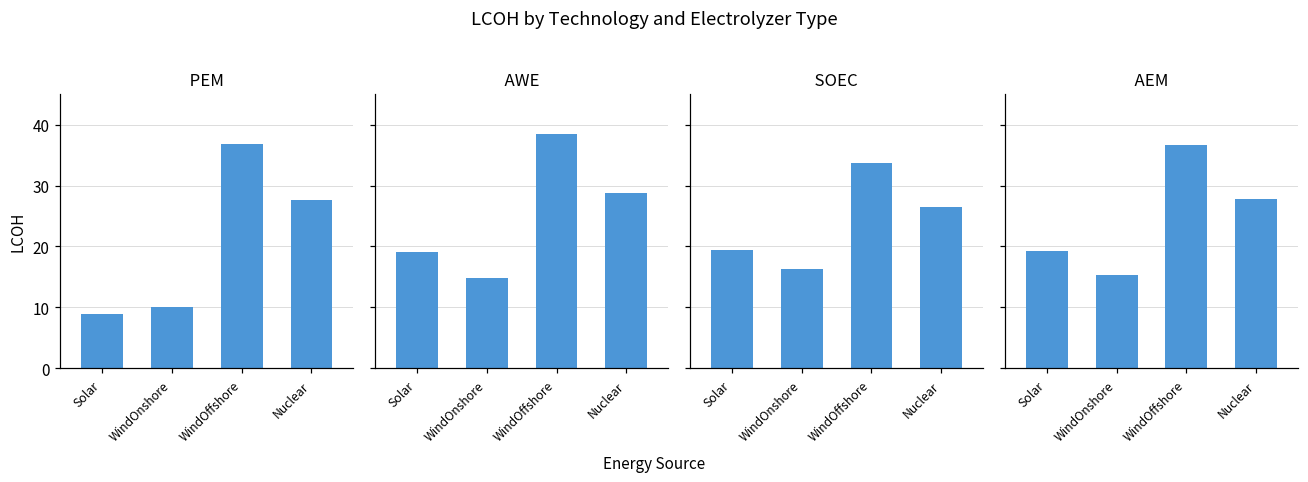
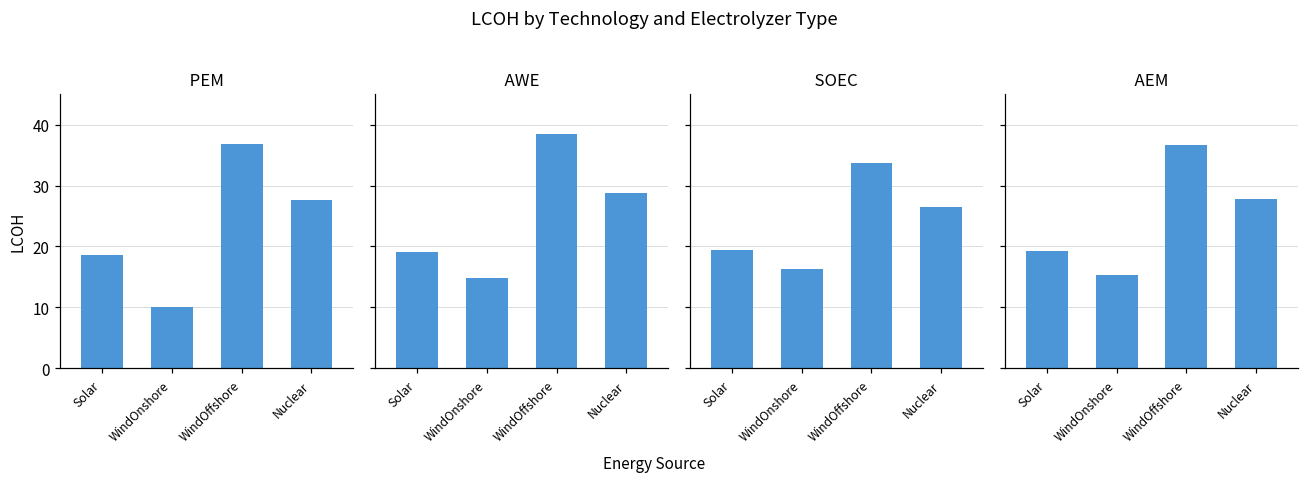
PEM, Solar: 9 -> 19
